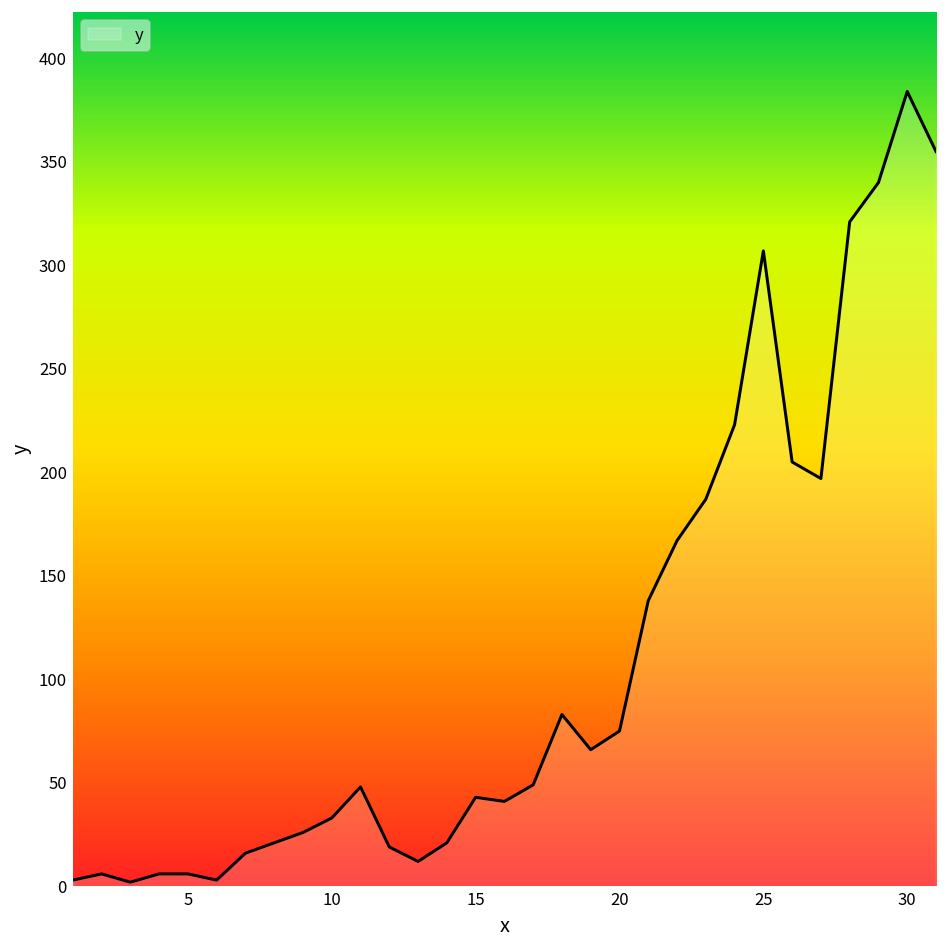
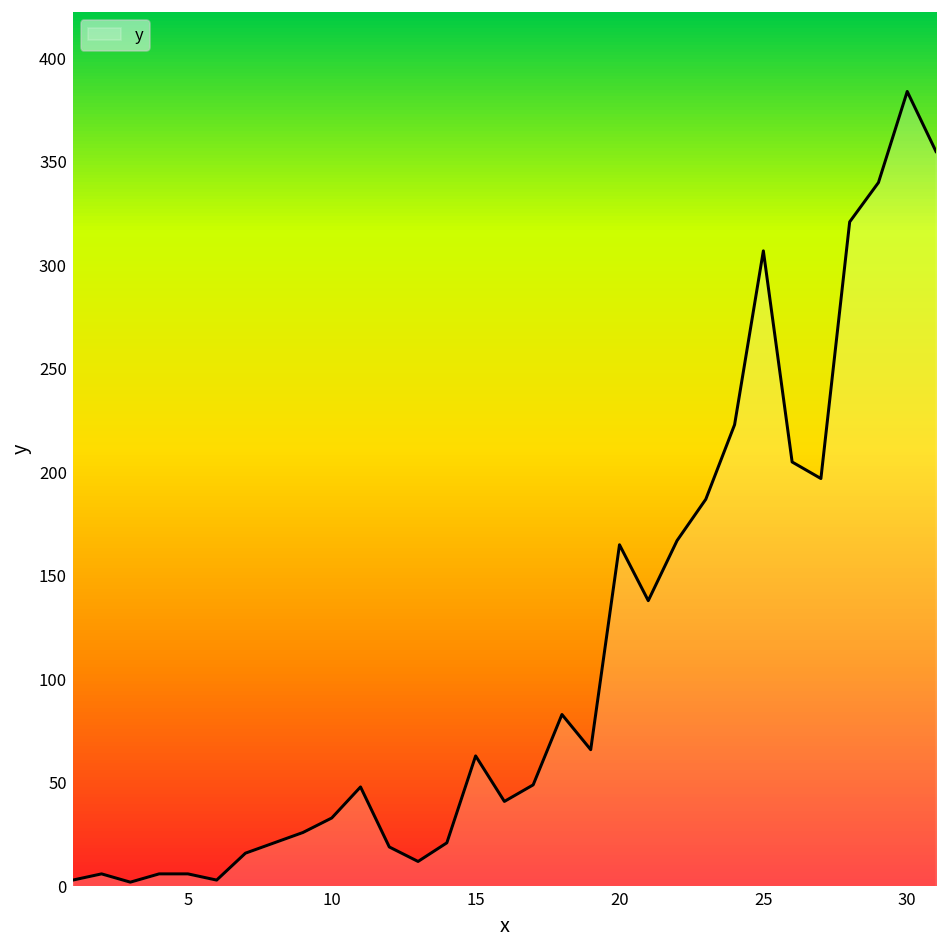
15: 43 -> 63
20: 75 -> 165
